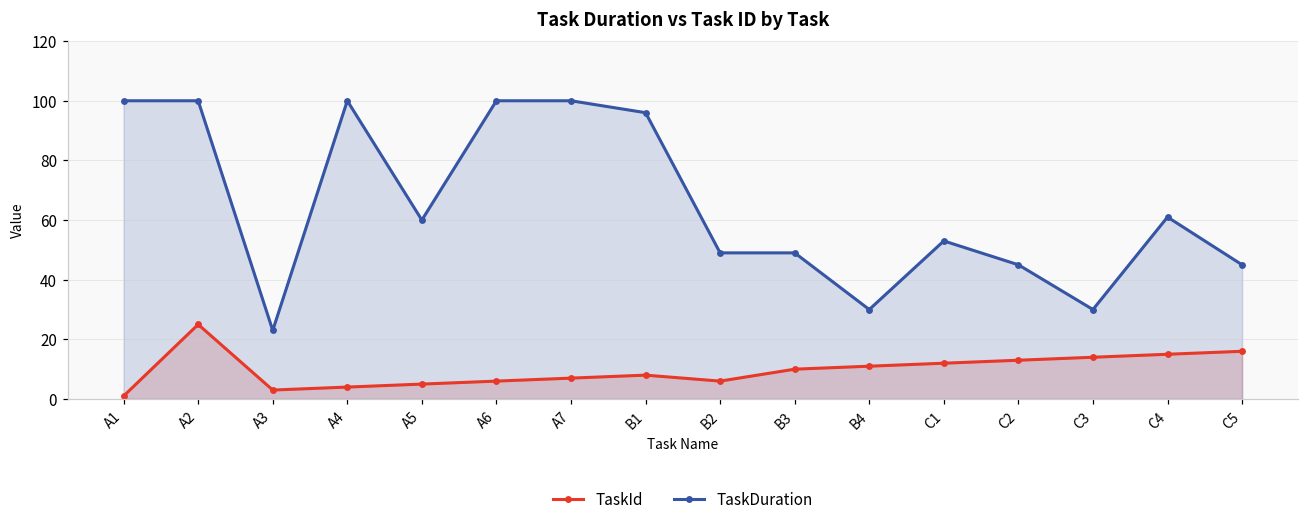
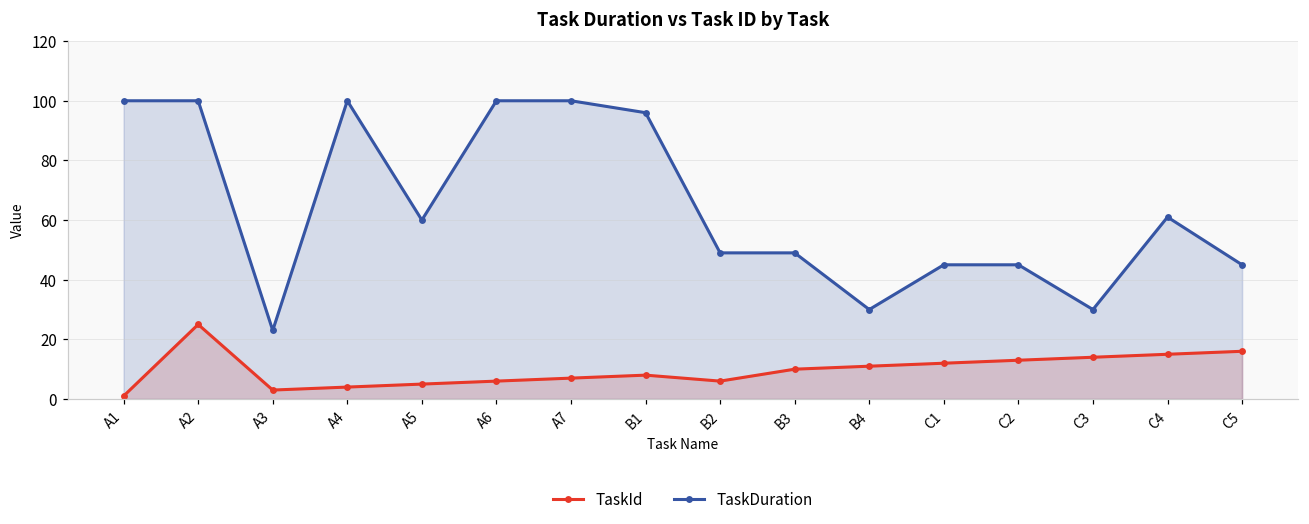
TaskDuration, C1: 53 -> 45
